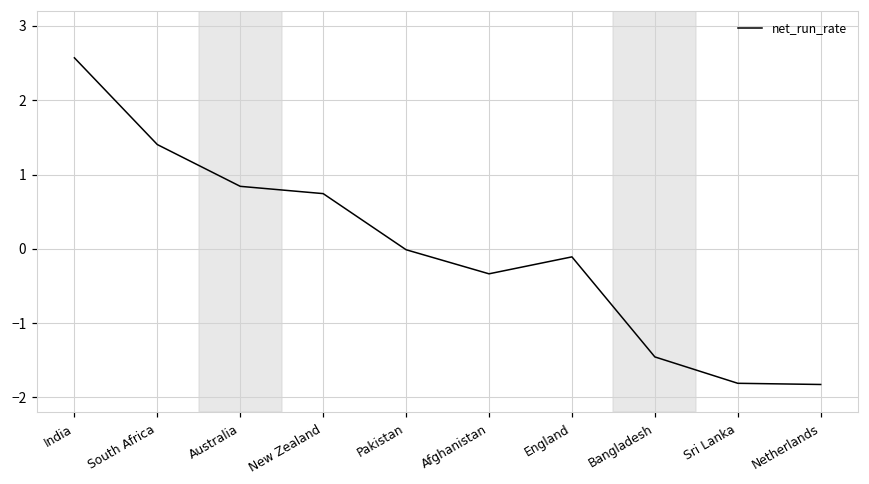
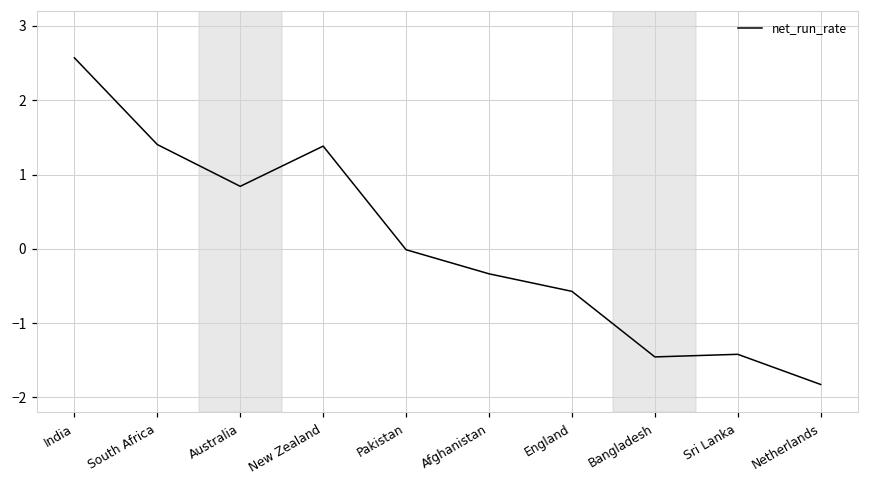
New Zealand: 0.7 -> 1.4
England: -0.1 -> -0.6
Sri Lanka: -1.8 -> -1.4
